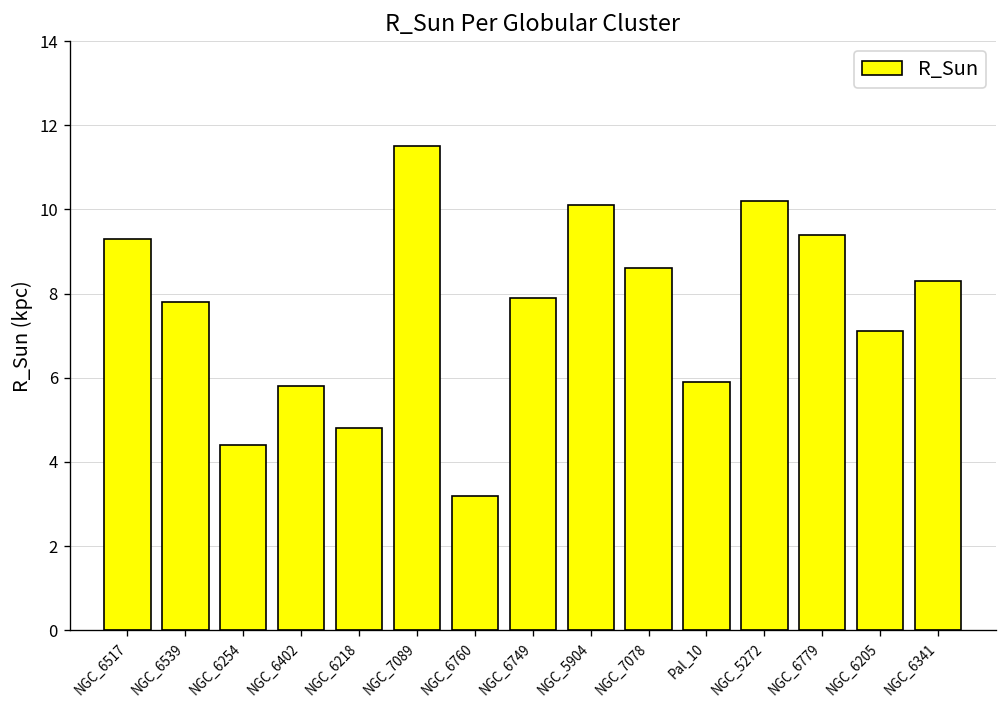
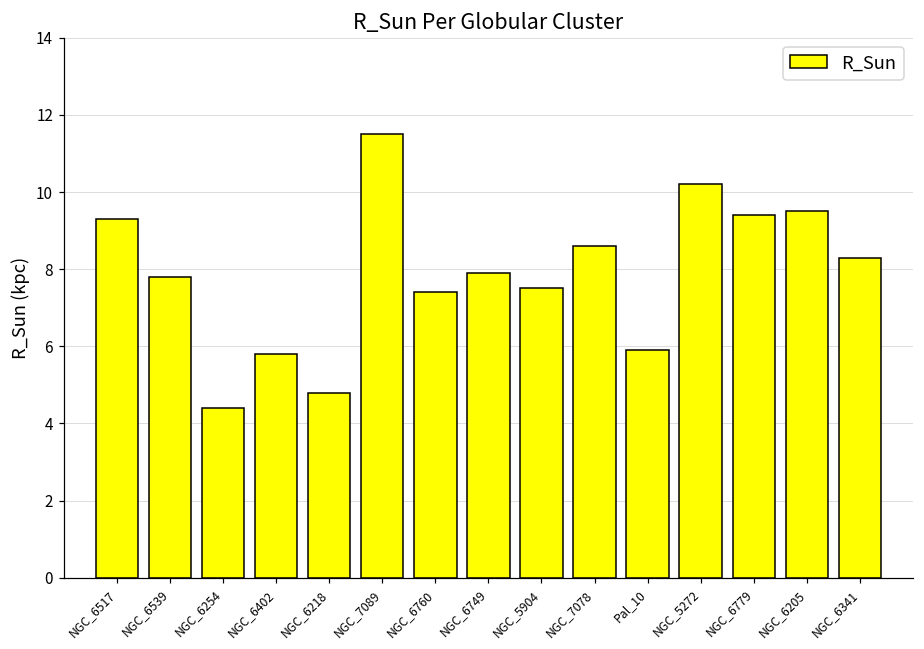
NGC_6760: 3.2 -> 7.4
NGC_5904: 10.1 -> 7.5
NGC_6205: 7.1 -> 9.5
